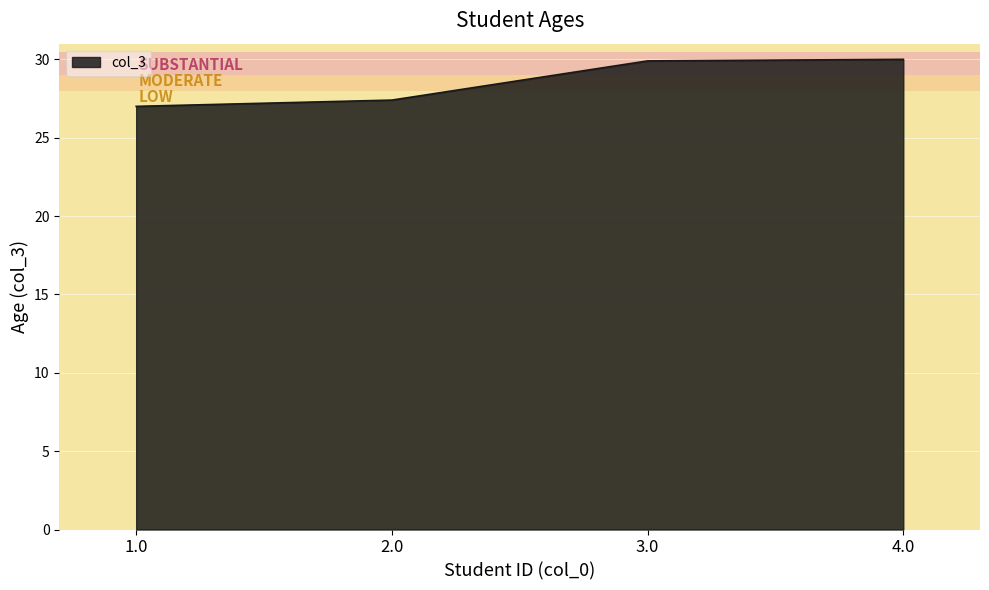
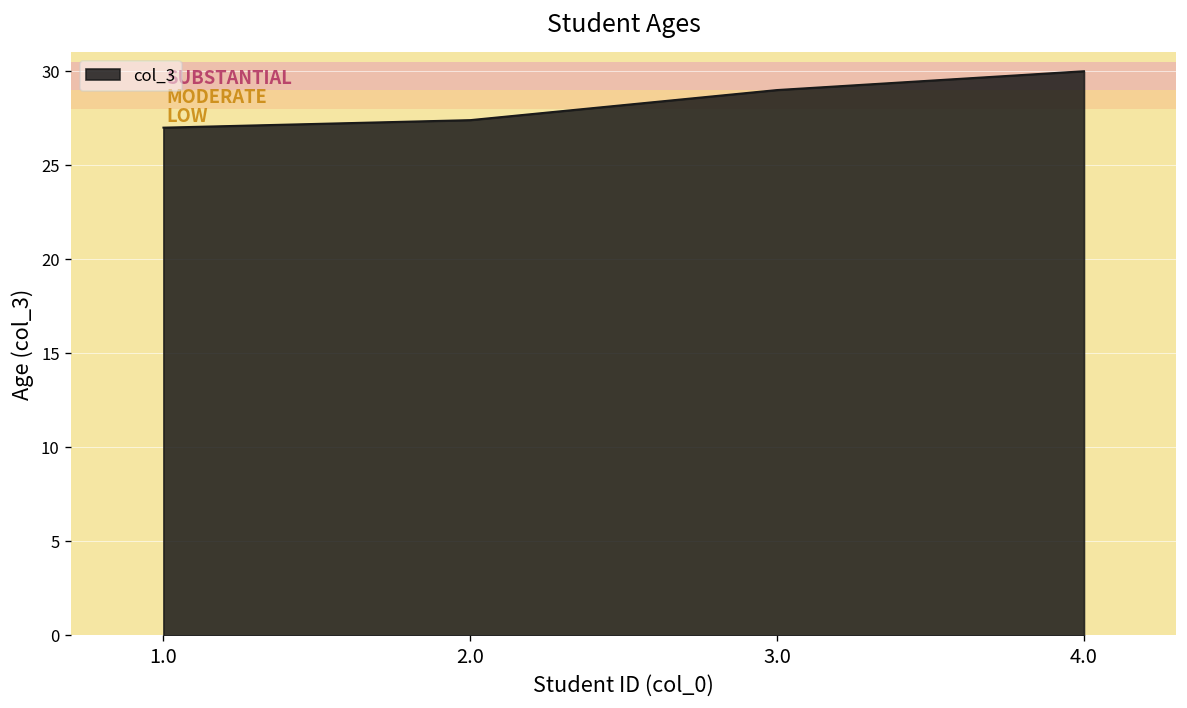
3.0: 29.9 -> 29.0
